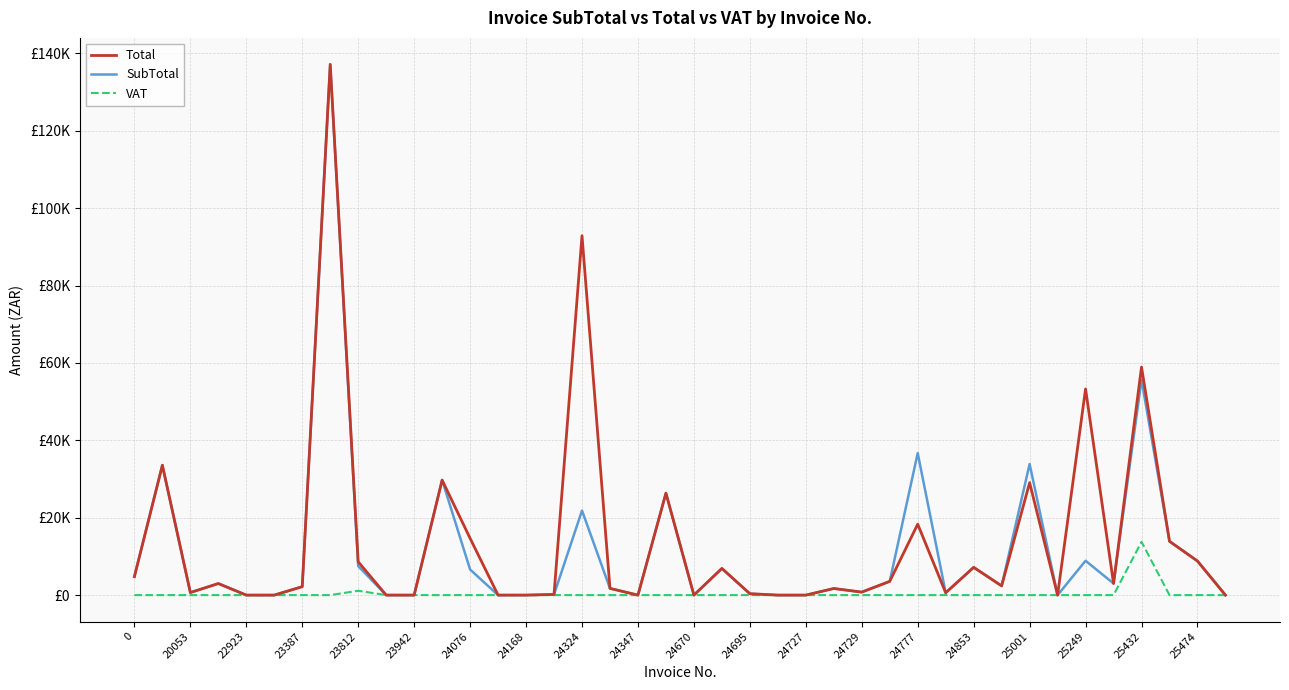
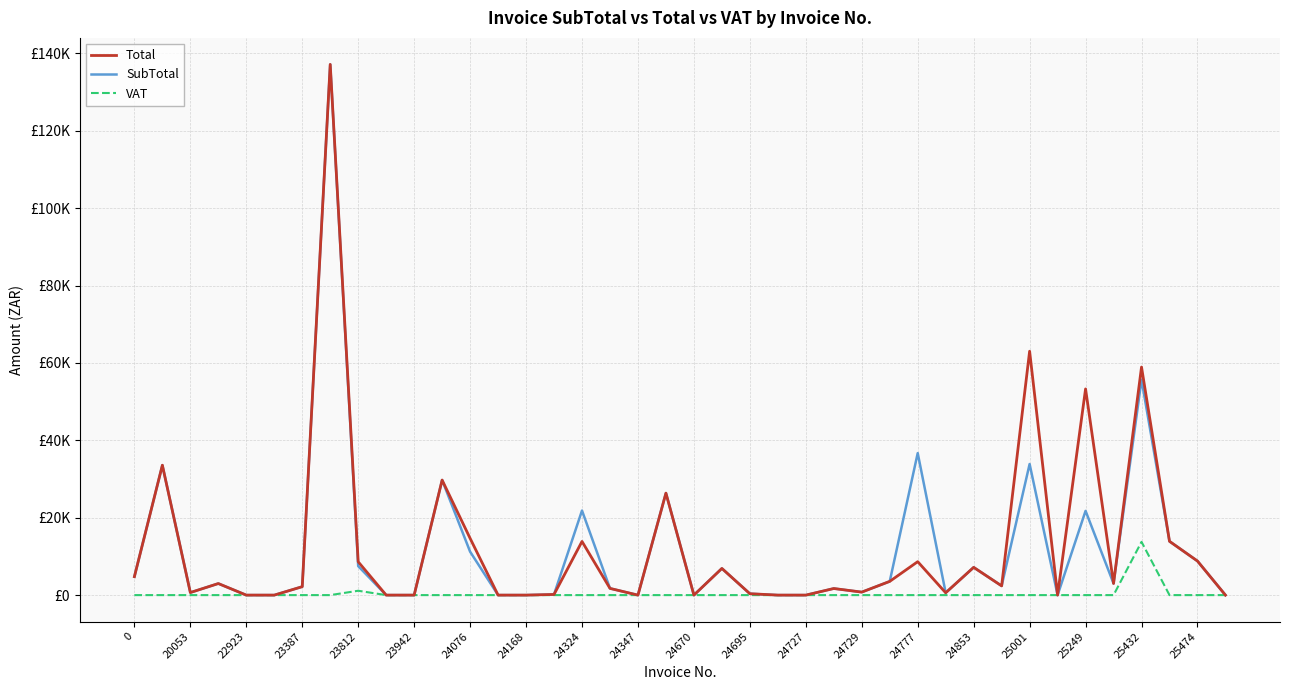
SubTotal, 24076: £7000 -> £11000
Total, 24324: £93000 -> £14000
Total, 24777: £18000 -> £9000
Total, 25001: £29000 -> £63000
SubTotal, 25249: £9000 -> £22000
